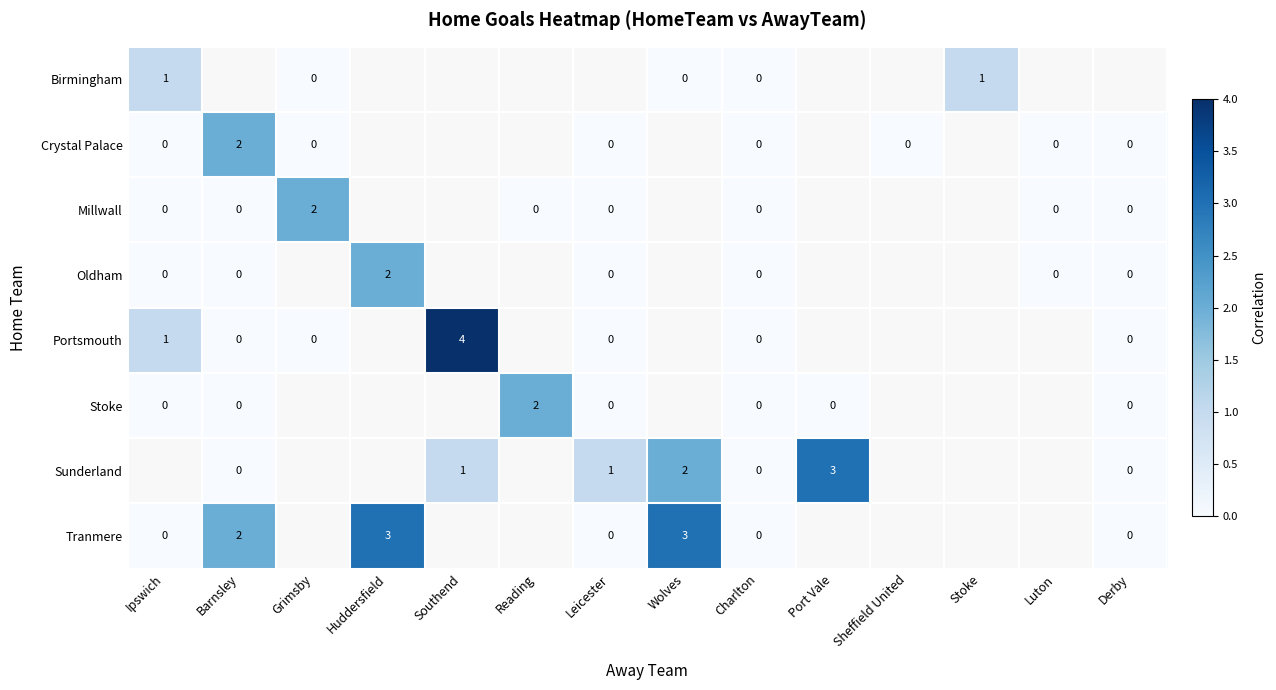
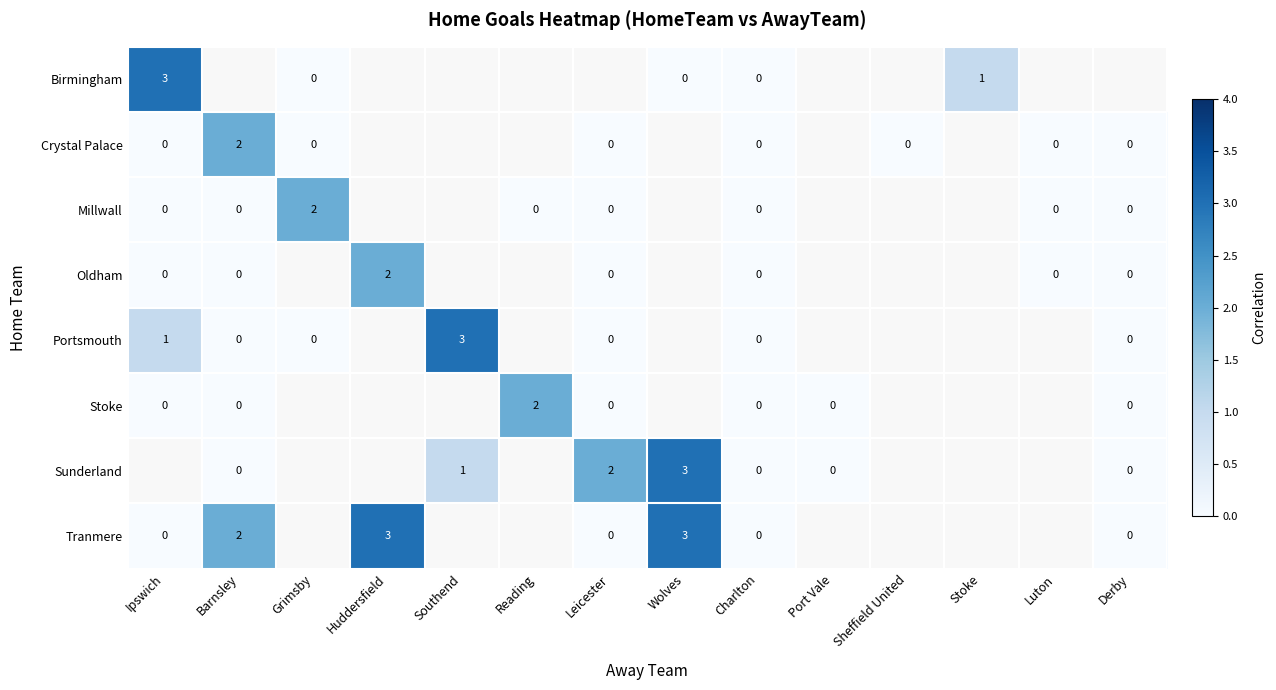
Birmingham, Ipswich: 1 -> 3
Portsmouth, Southend: 4 -> 3
Sunderland, Leicester: 1 -> 2
Sunderland, Wolves: 2 -> 3
Sunderland, Port Vale: 3 -> 0
